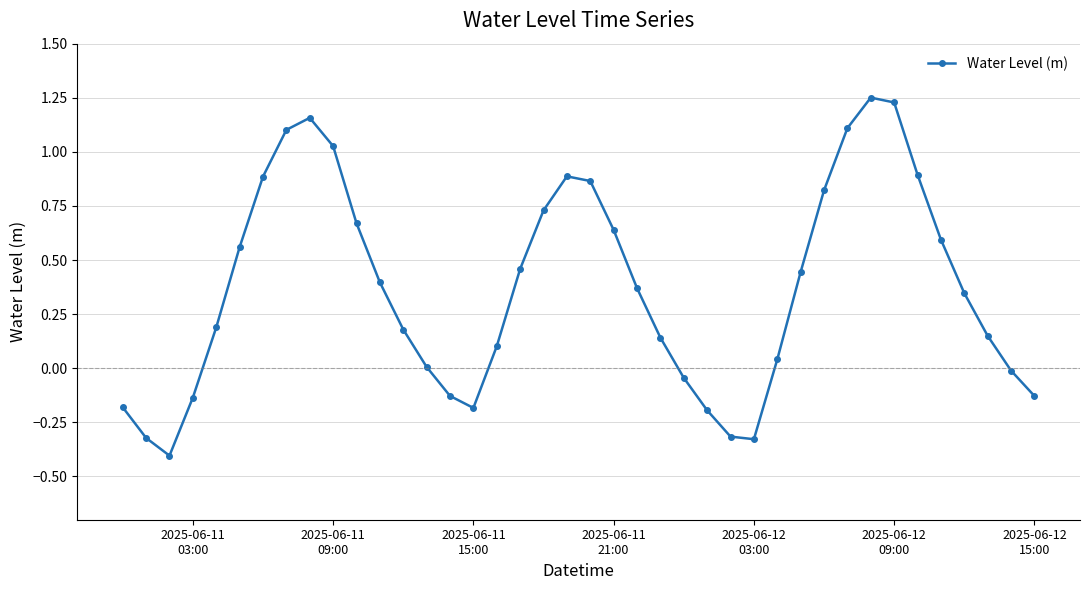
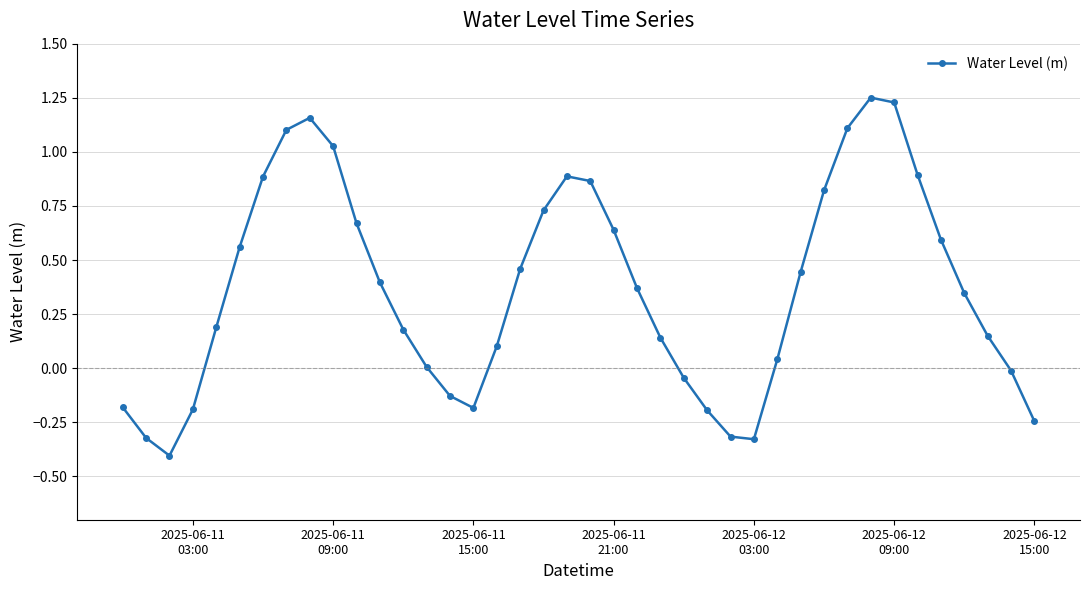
2025-06-11 03:00: -0.14 -> -0.19
2025-06-12 15:00: -0.13 -> -0.25
